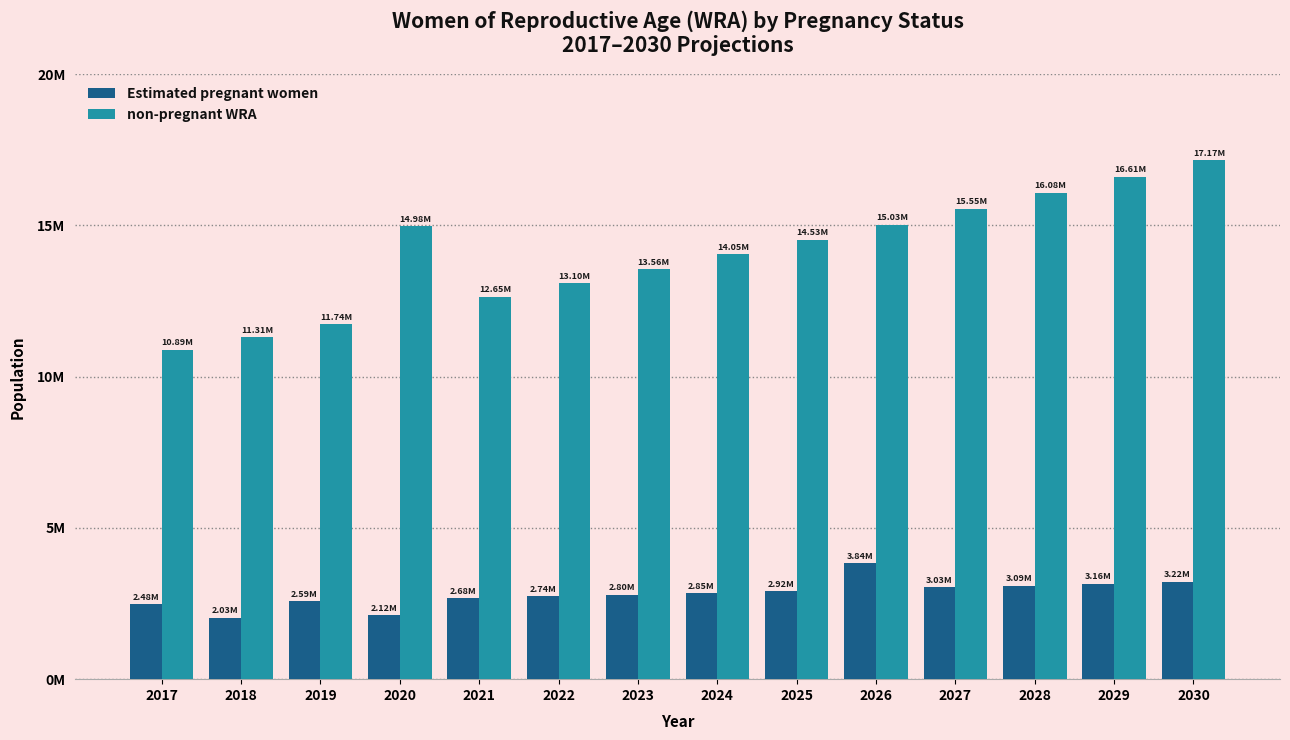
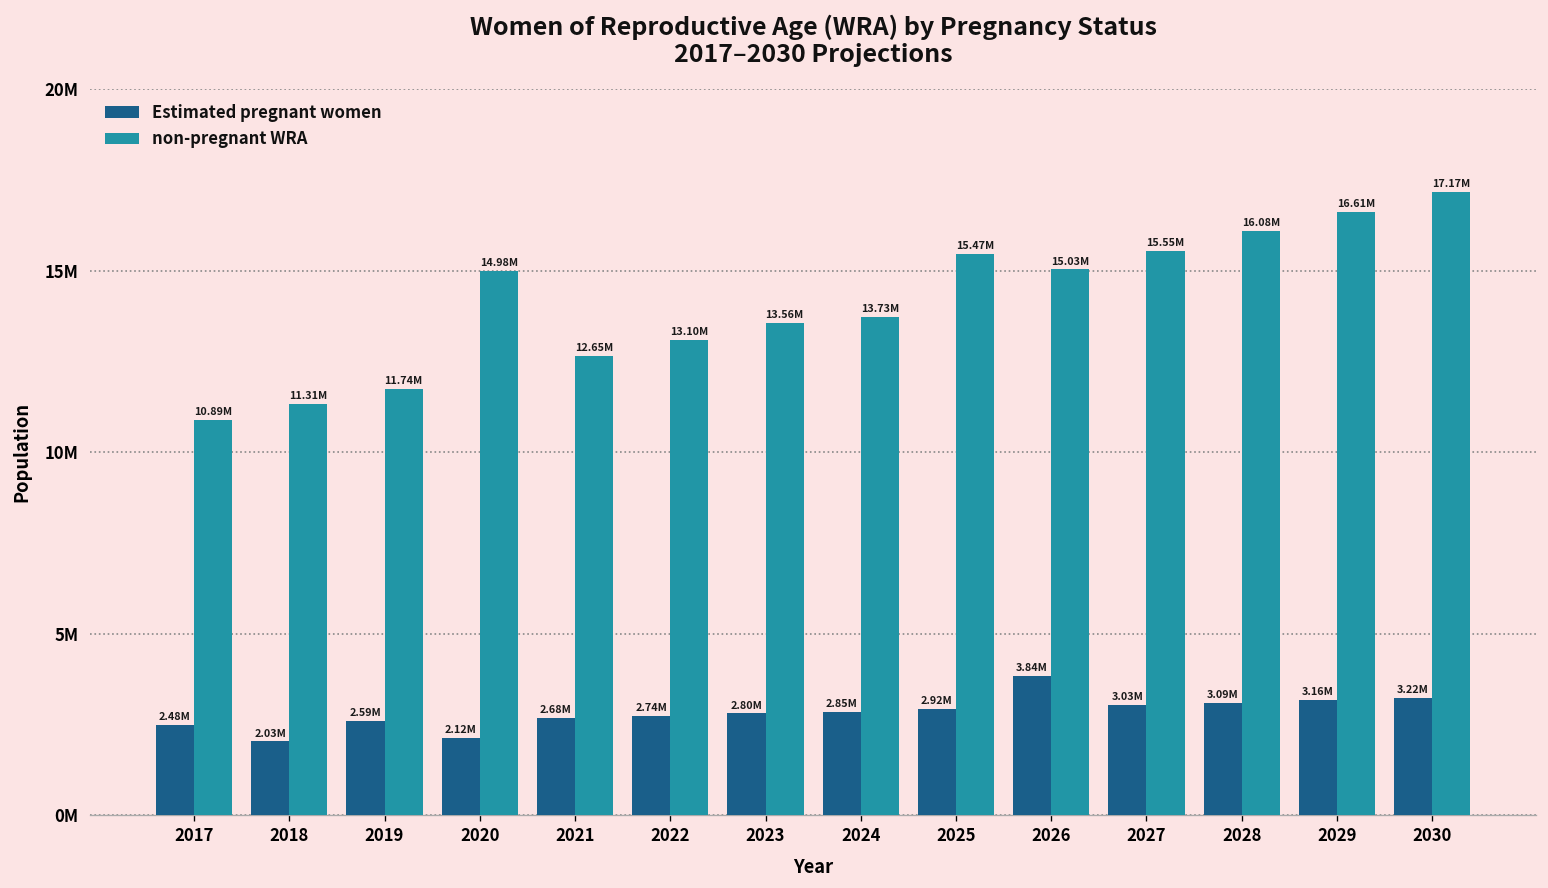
non-pregnant WRA, 2024: 14.05M -> 13.73M
non-pregnant WRA, 2025: 14.53M -> 15.47M
